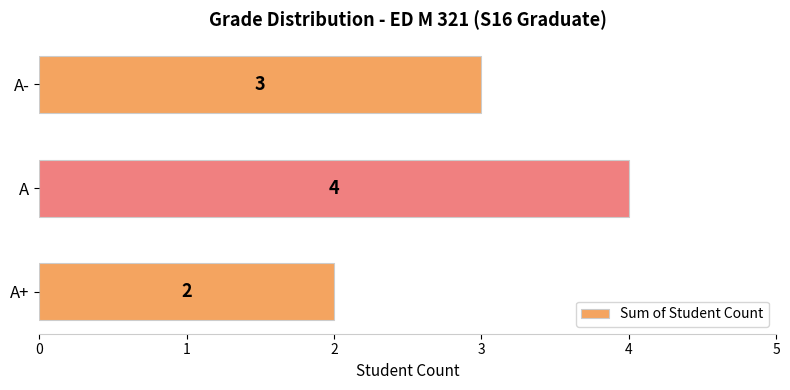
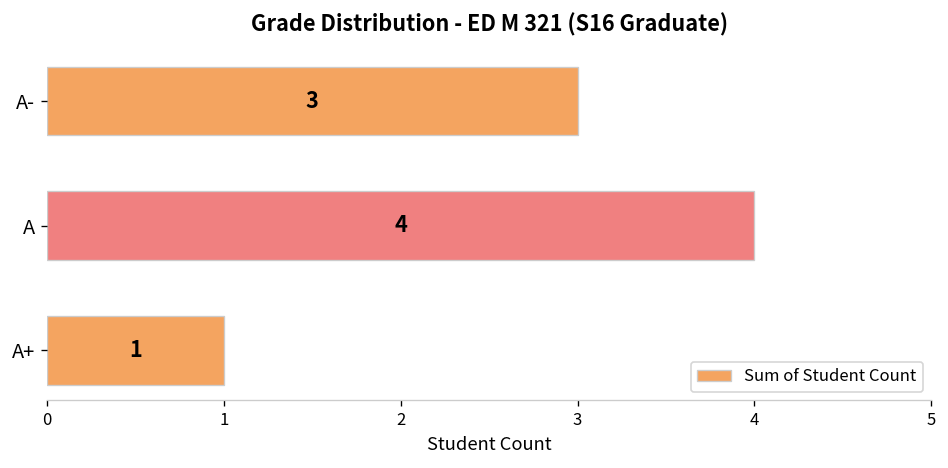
A+: 2 -> 1
